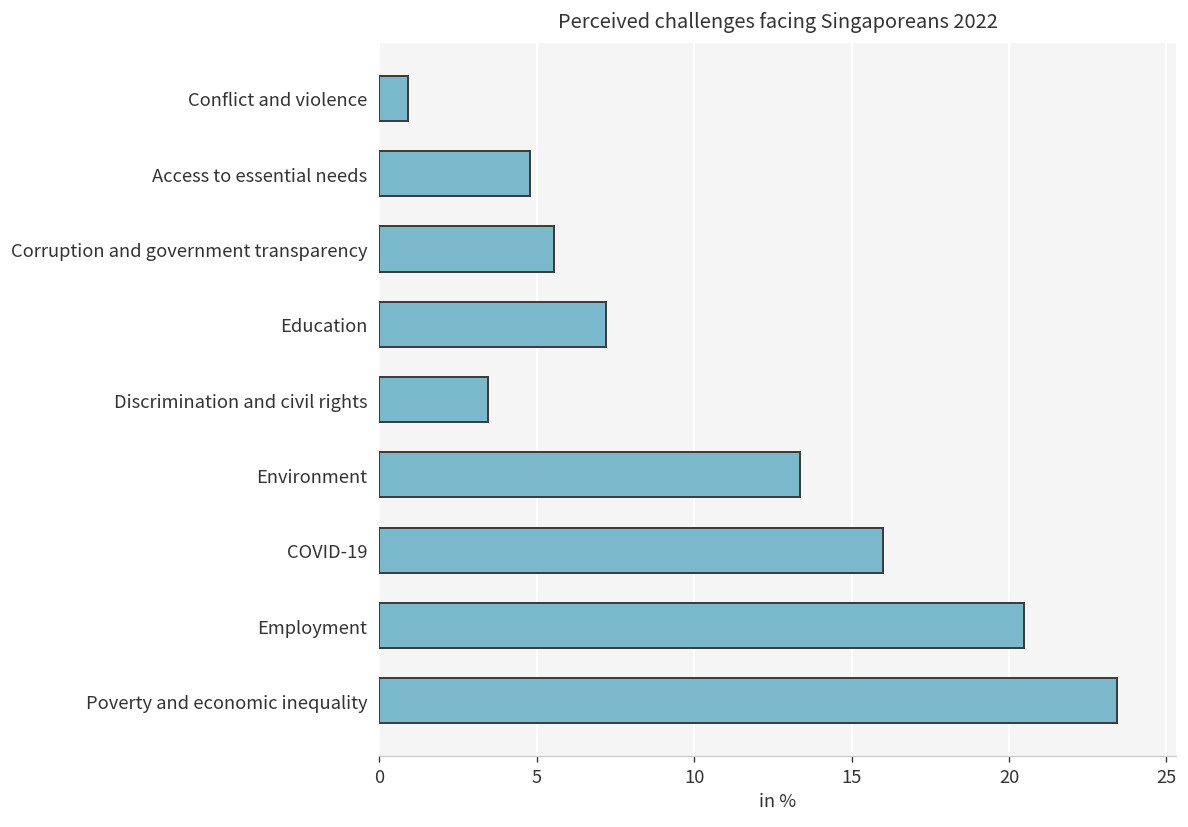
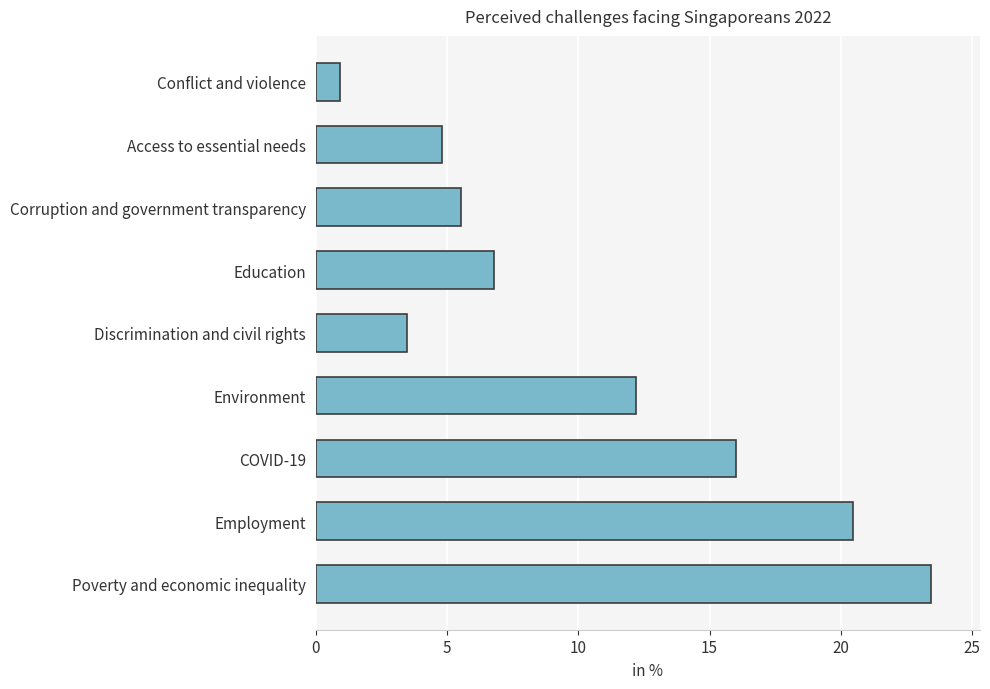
Education: 7.2 -> 6.8
Environment: 13.4 -> 12.2
